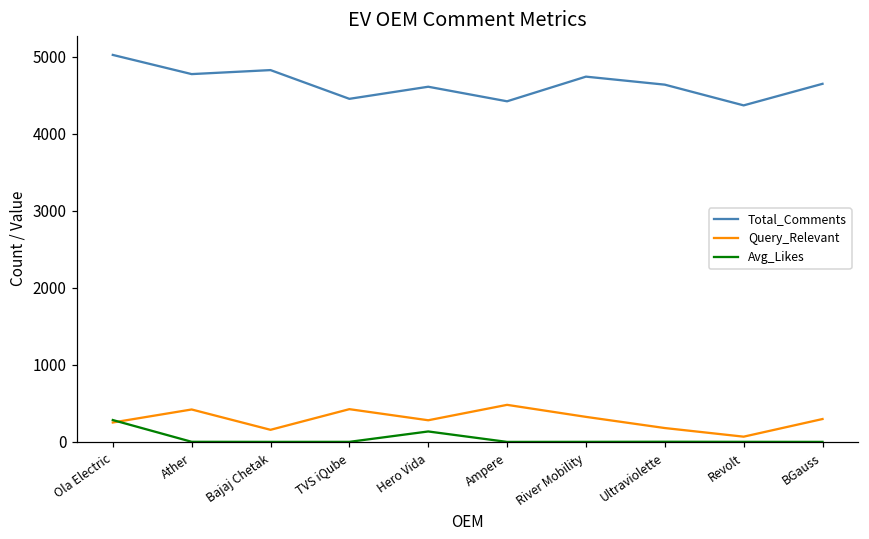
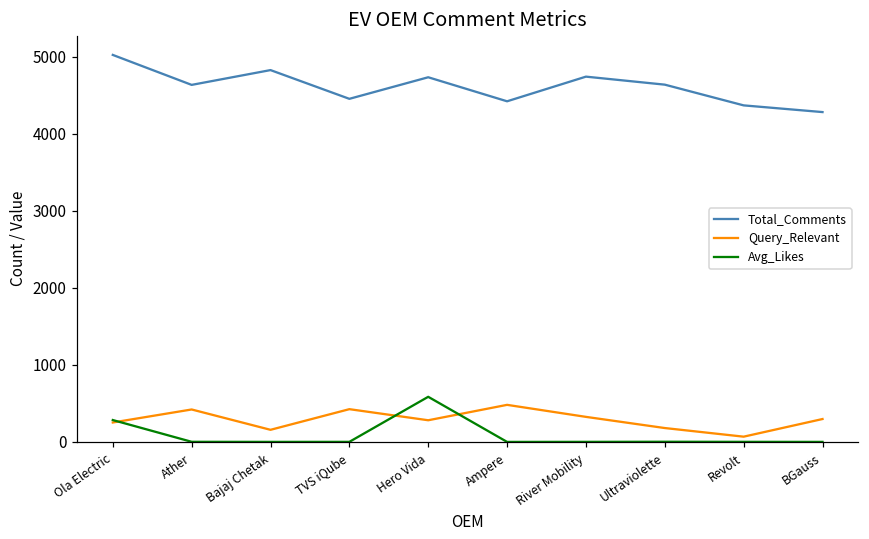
Total_Comments, Ather: 4800 -> 4600
Total_Comments, Hero Vida: 4600 -> 4700
Avg_Likes, Hero Vida: 100 -> 600
Total_Comments, BGauss: 4600 -> 4300
